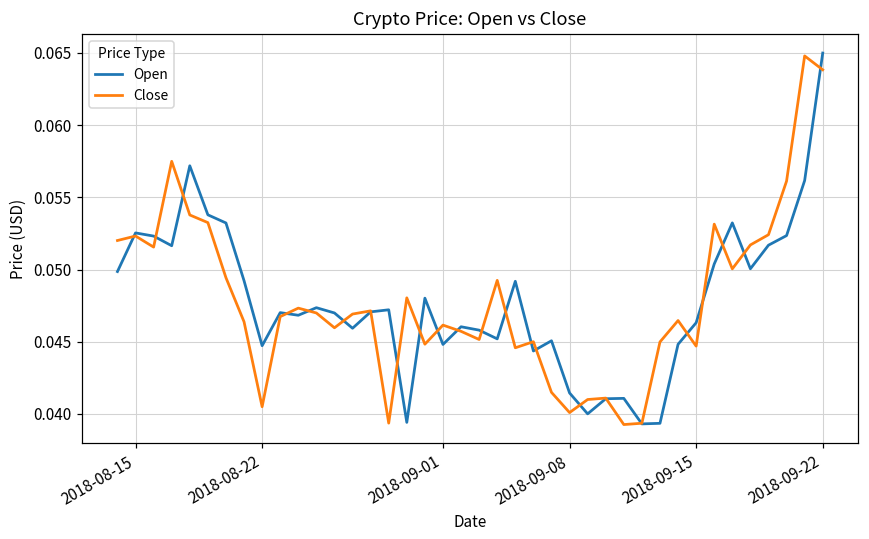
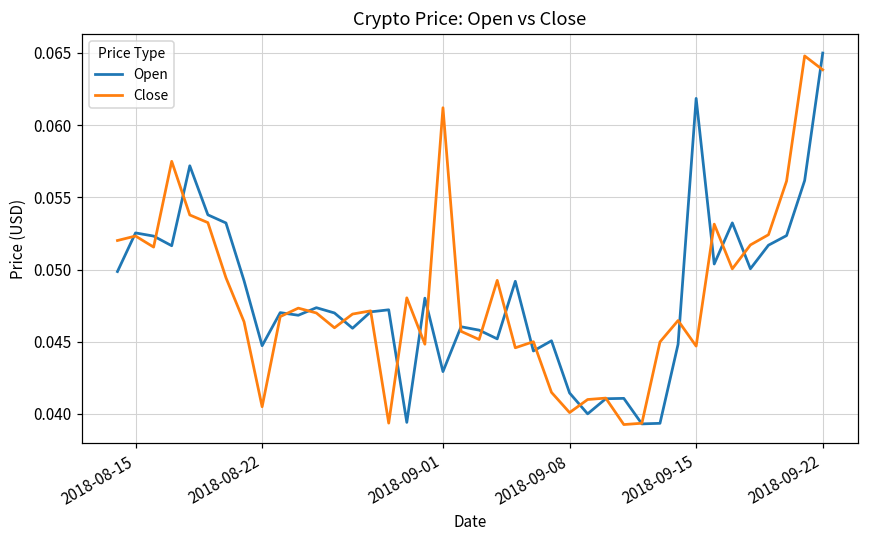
Open, 2018-09-01: 0.0448 -> 0.0429
Close, 2018-09-01: 0.0462 -> 0.0612
Open, 2018-09-15: 0.0463 -> 0.0619
